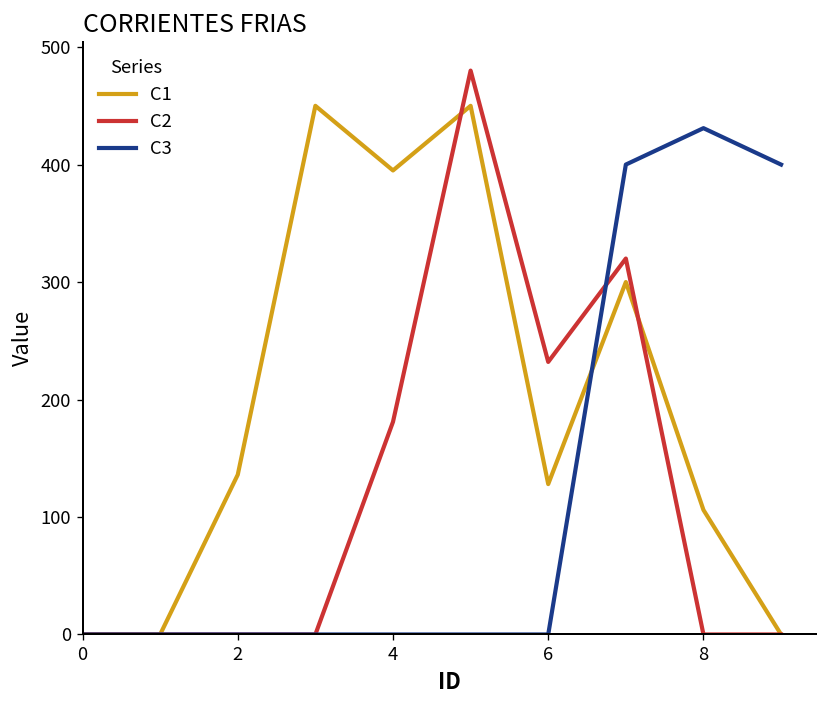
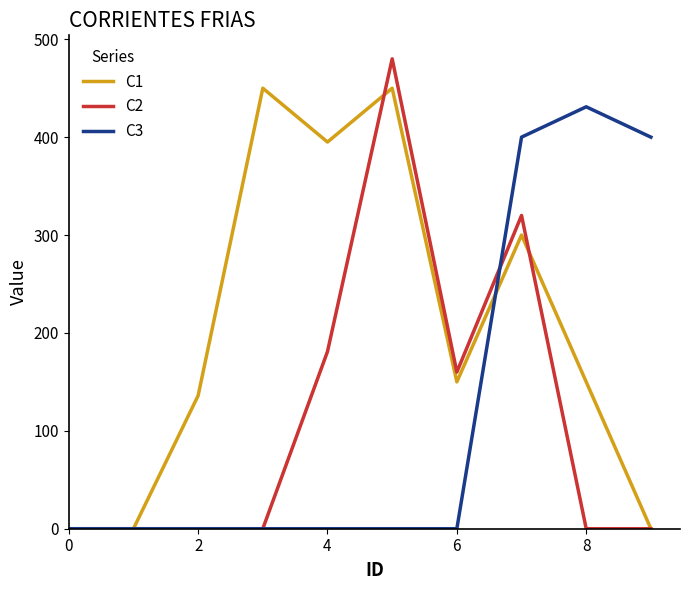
C1, 6: 130 -> 150
C2, 6: 230 -> 160
C1, 8: 110 -> 150
